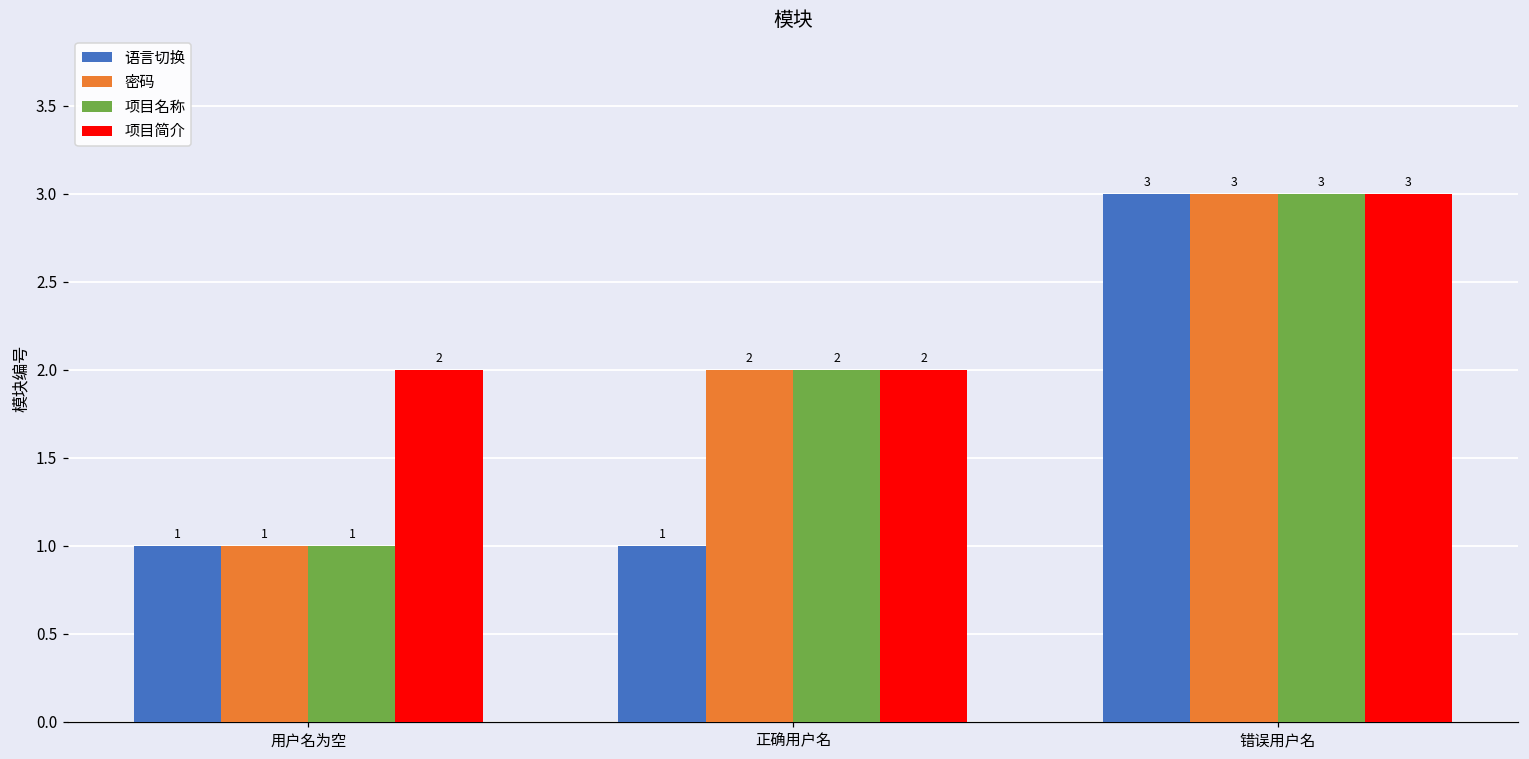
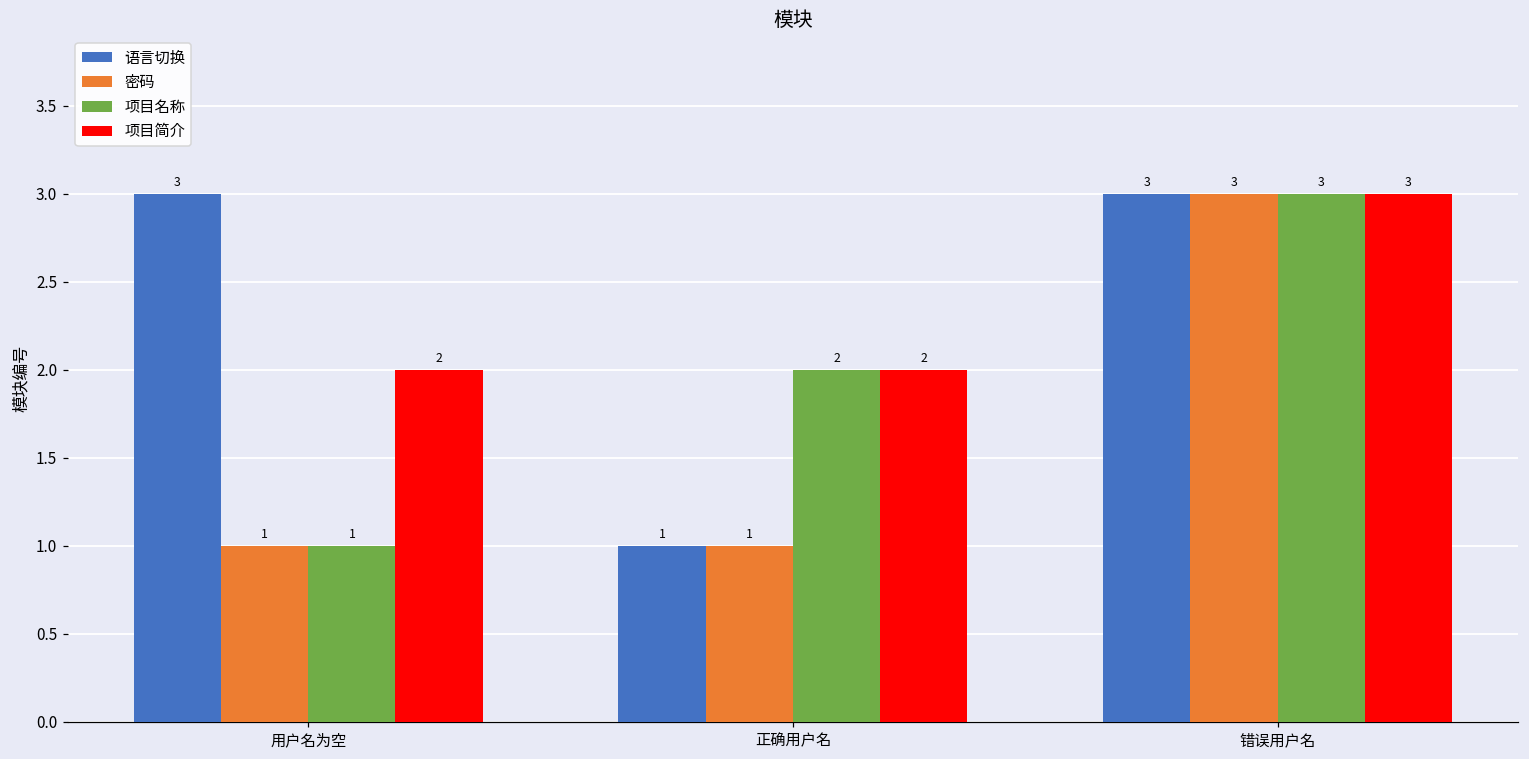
语言切换, 用户名为空: 1 -> 3
密码, 正确用户名: 2 -> 1
